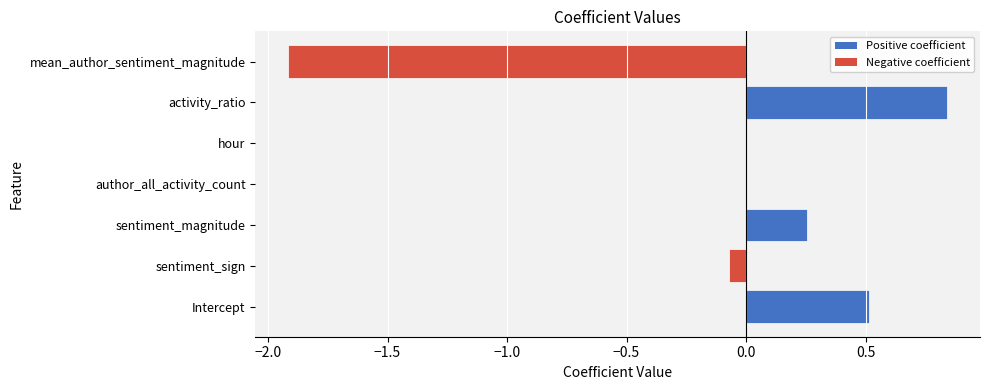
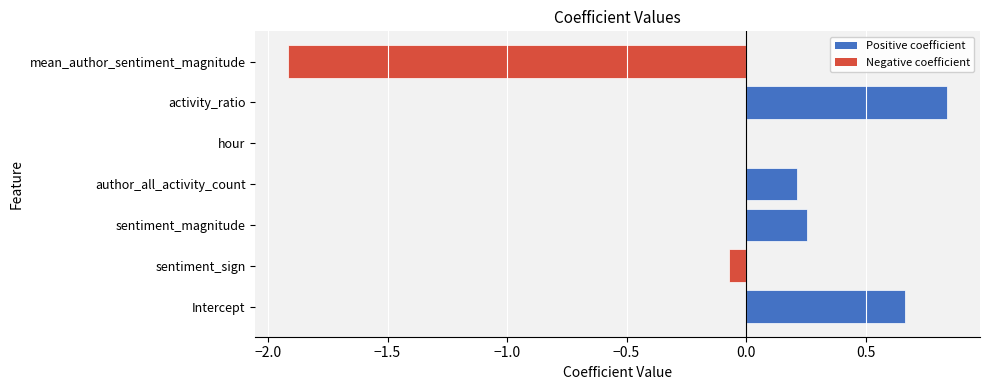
author_all_activity_count: 0.00 -> 0.22
Intercept: 0.51 -> 0.67
